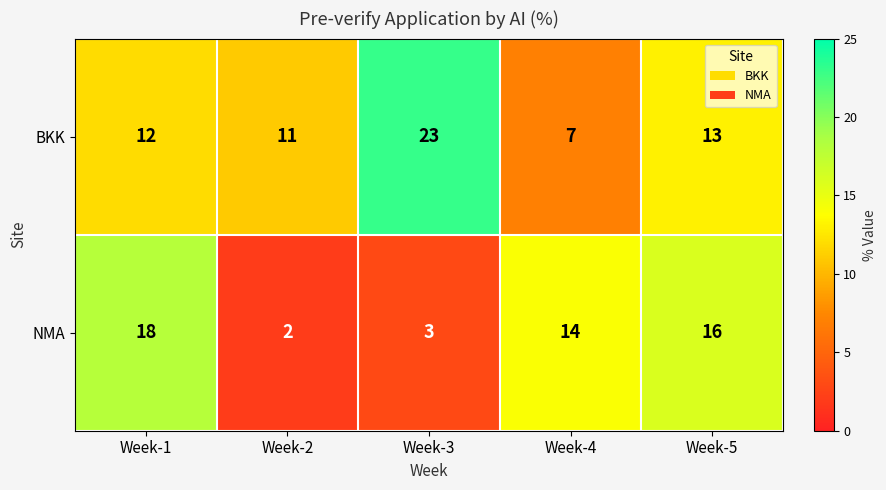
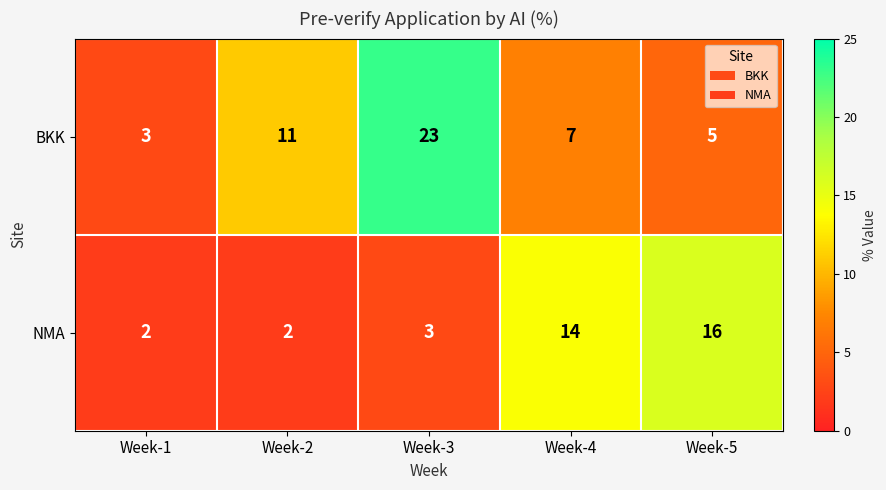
BKK, Week-1: 12 -> 3
BKK, Week-5: 13 -> 5
NMA, Week-1: 18 -> 2
